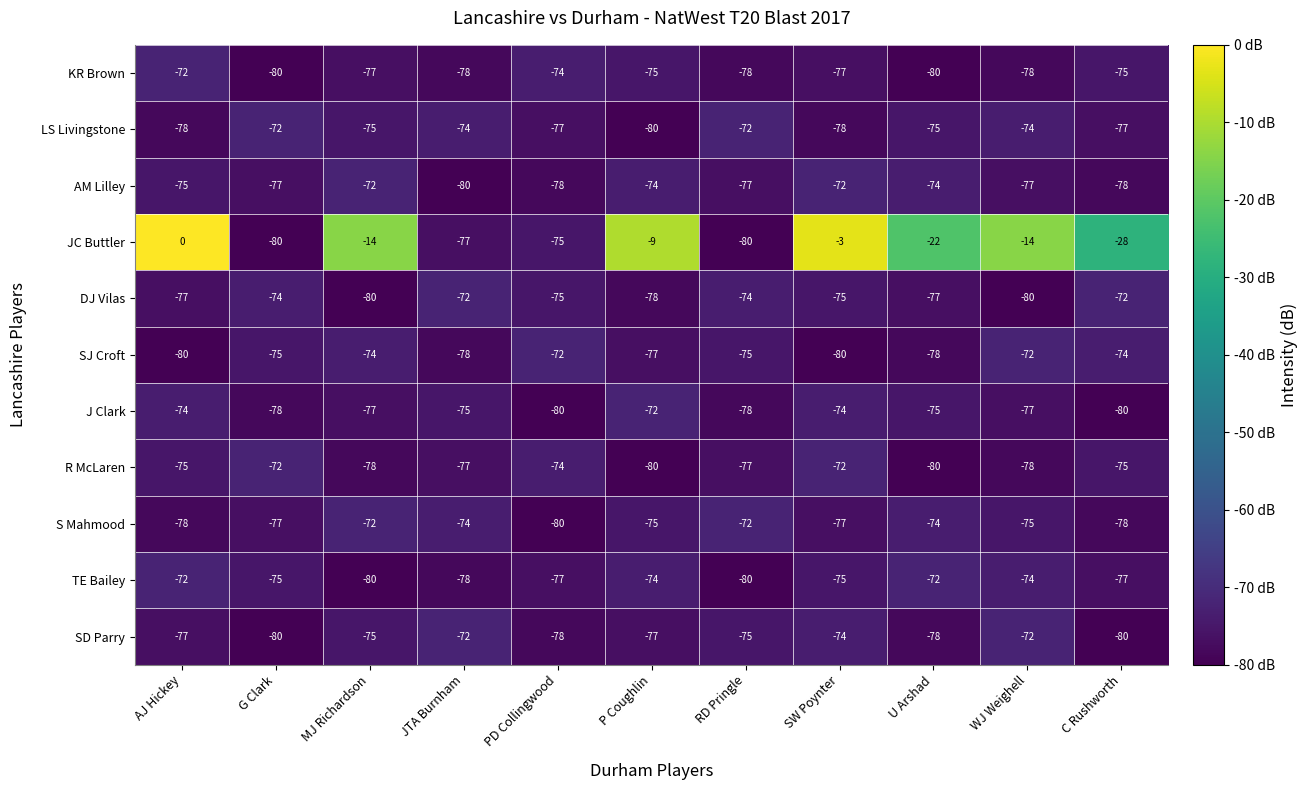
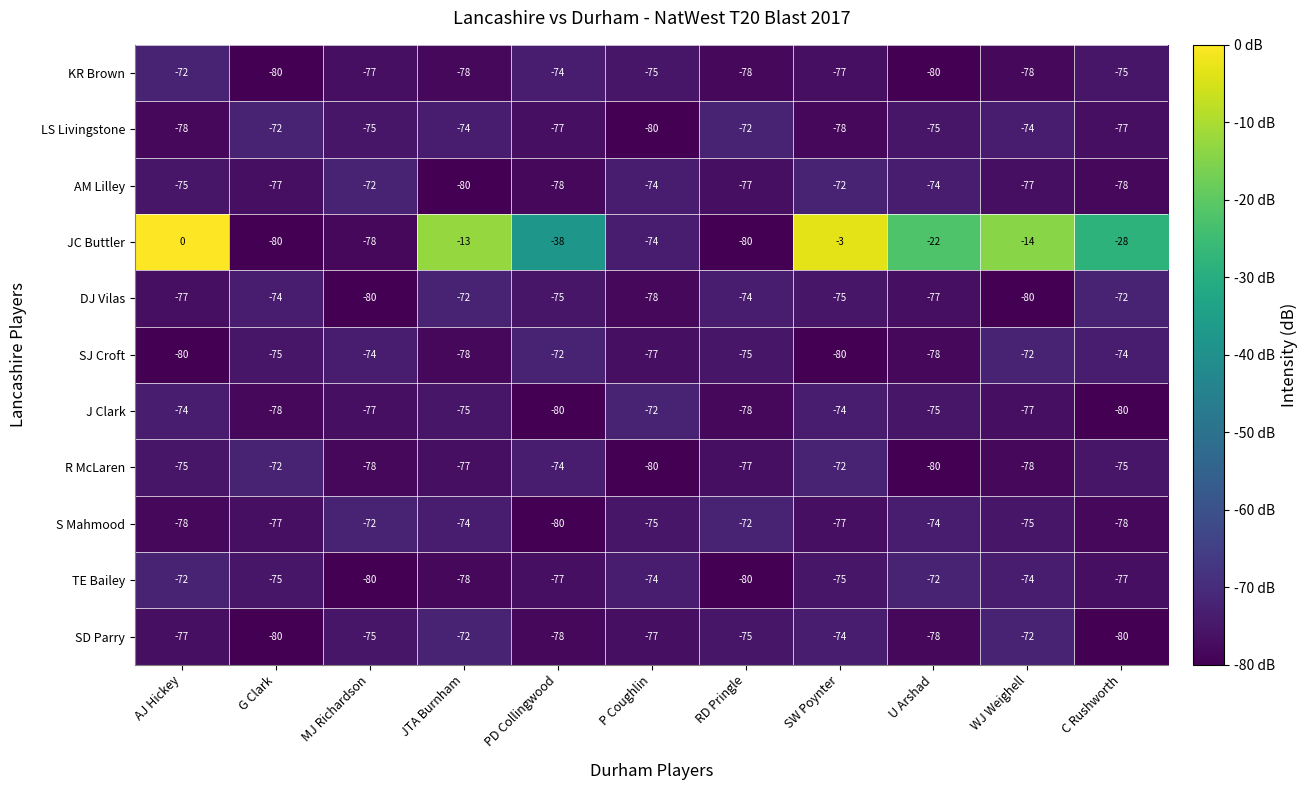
JC Buttler, MJ Richardson: -14 -> -78
JC Buttler, JTA Burnham: -77 -> -13
JC Buttler, PD Collingwood: -75 -> -38
JC Buttler, P Coughlin: -9 -> -74
